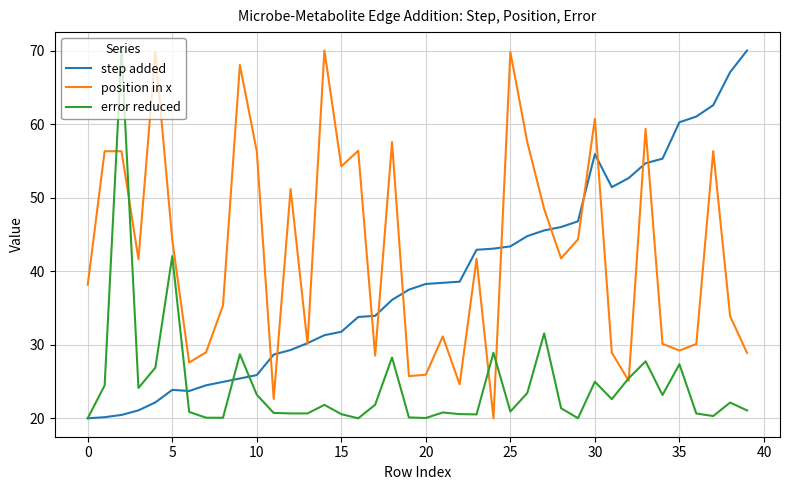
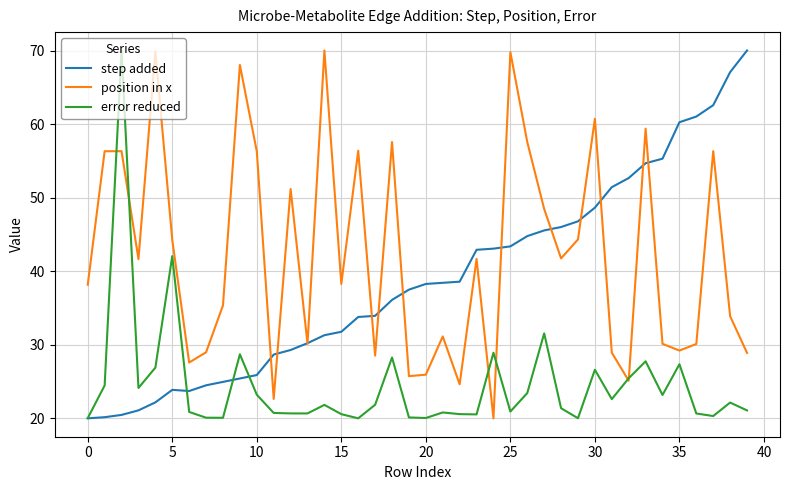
position in x, 15: 54 -> 38
step added, 30: 56 -> 49
error reduced, 30: 25 -> 27
